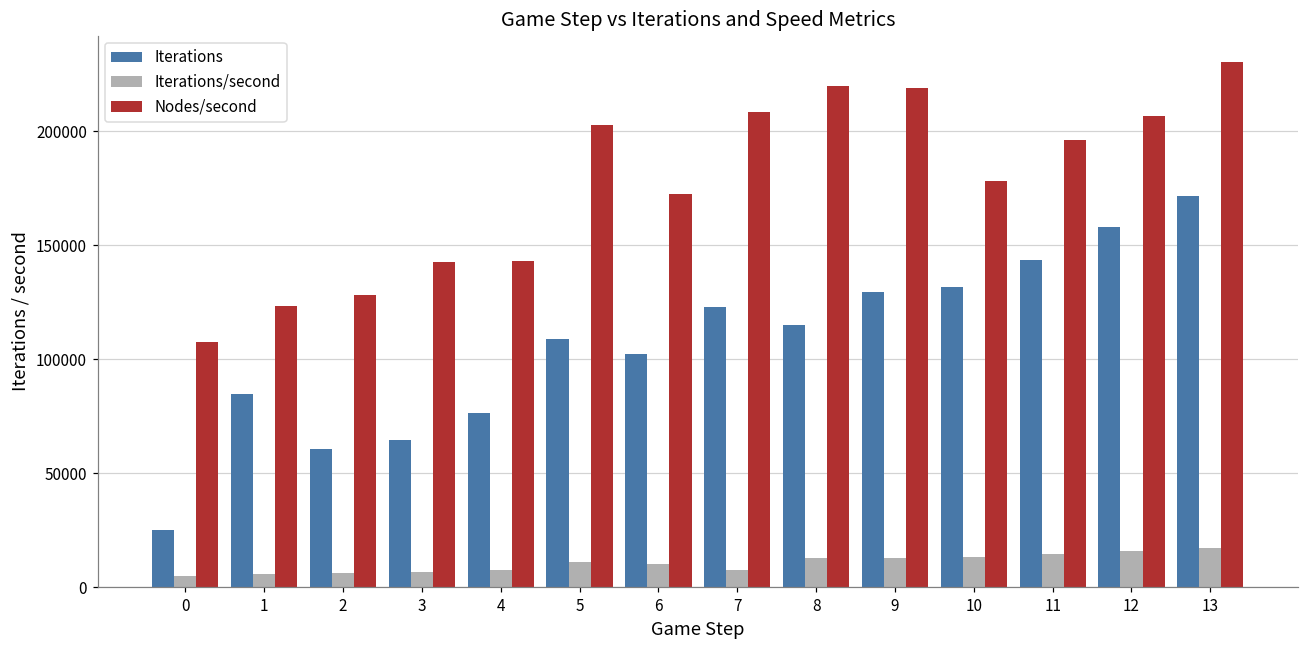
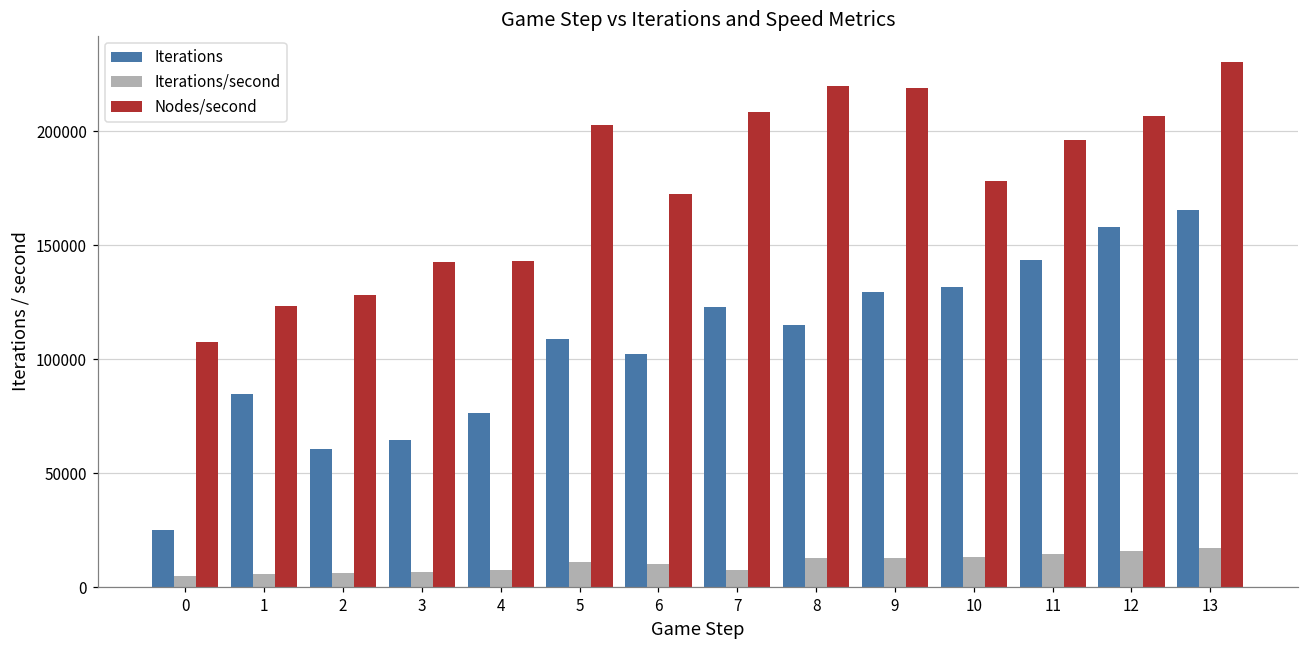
Iterations, 13: 171000 -> 166000
